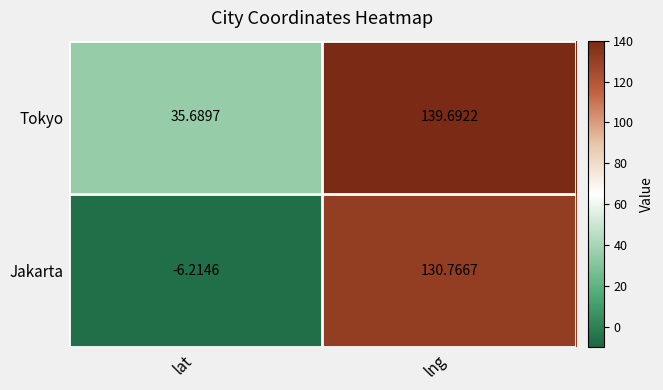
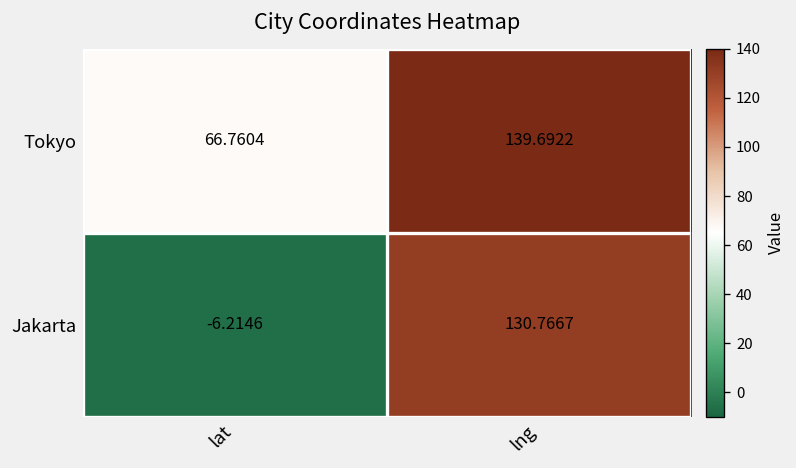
Tokyo, lat: 35.6897 -> 66.7604
